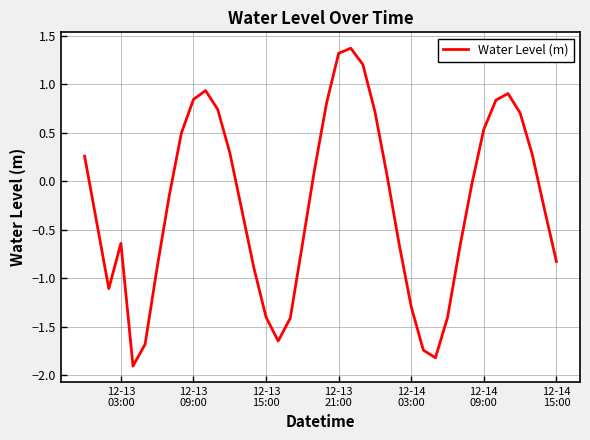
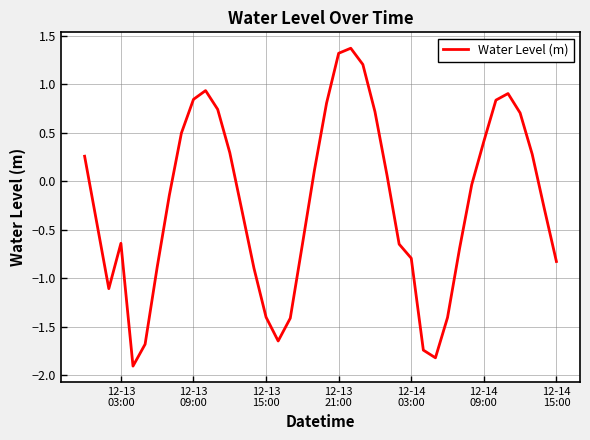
12-14 03:00: -1.3 -> -0.8
12-14 09:00: 0.5 -> 0.4
